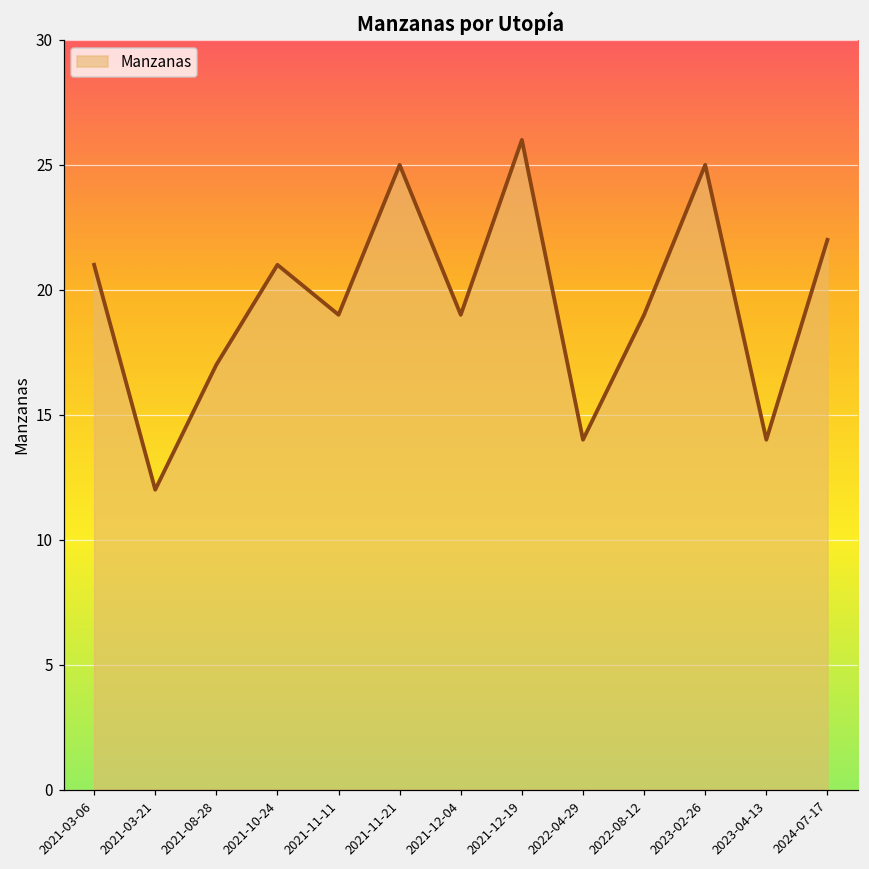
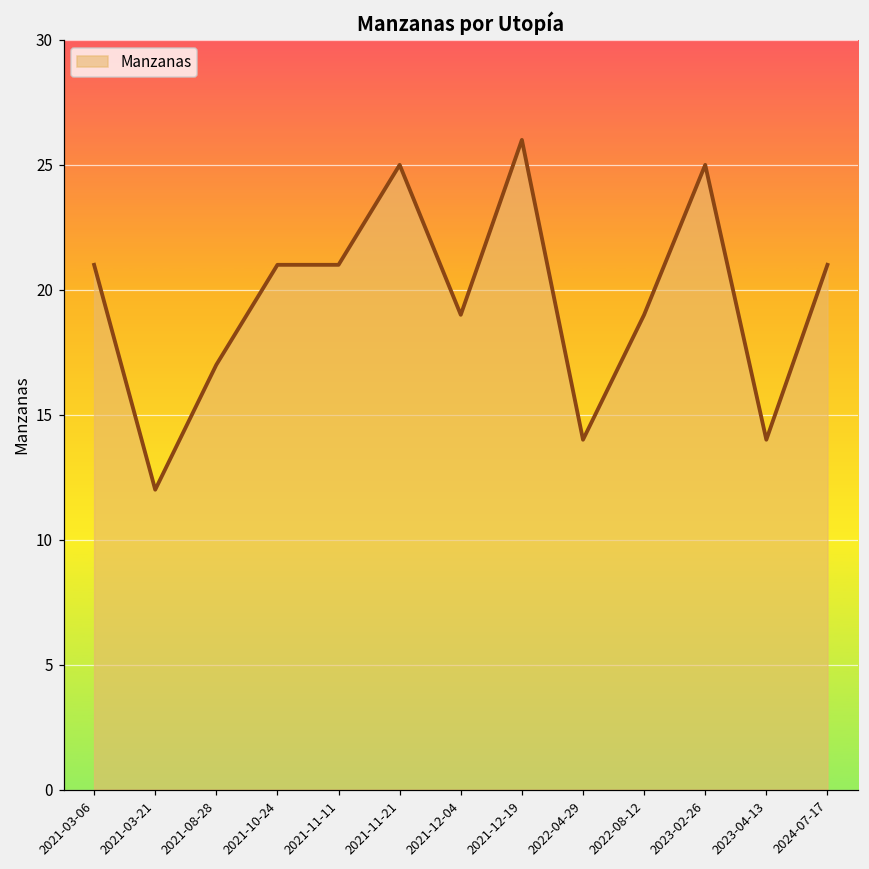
2021-11-11: 19 -> 21
2024-07-17: 22 -> 21
